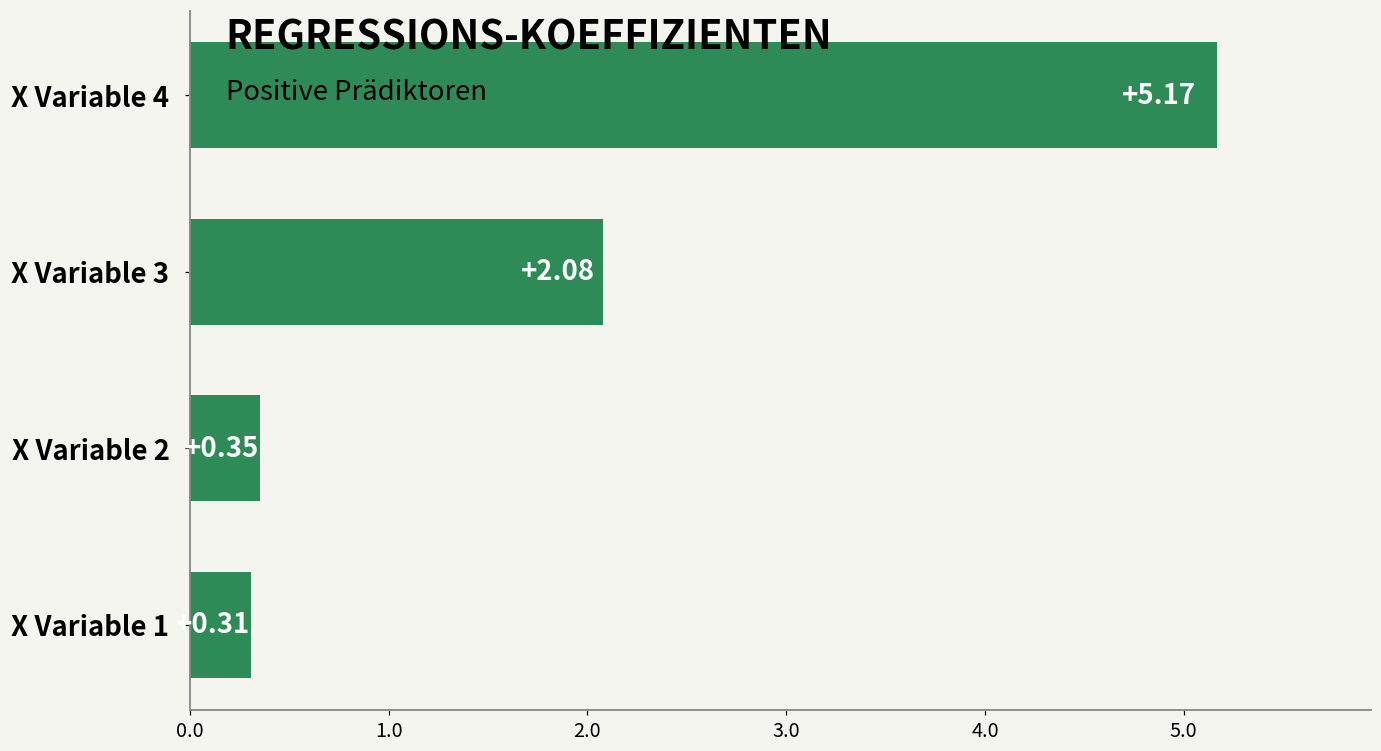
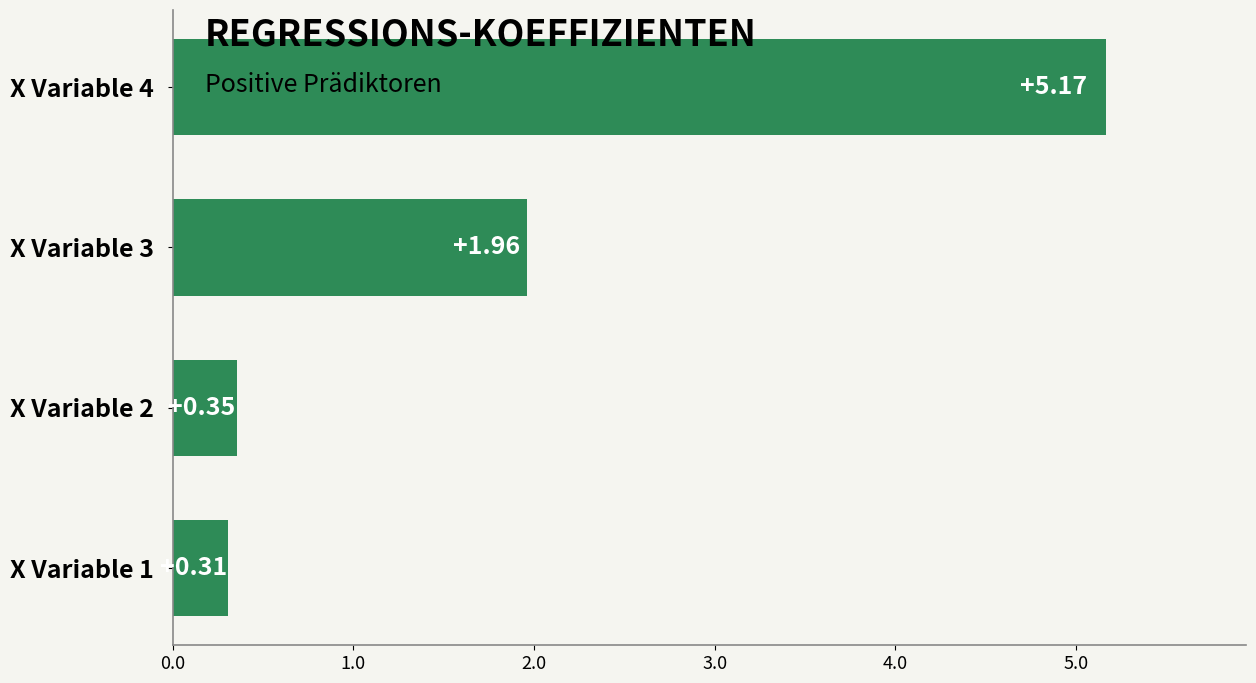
X Variable 3: +2.08 -> +1.96
